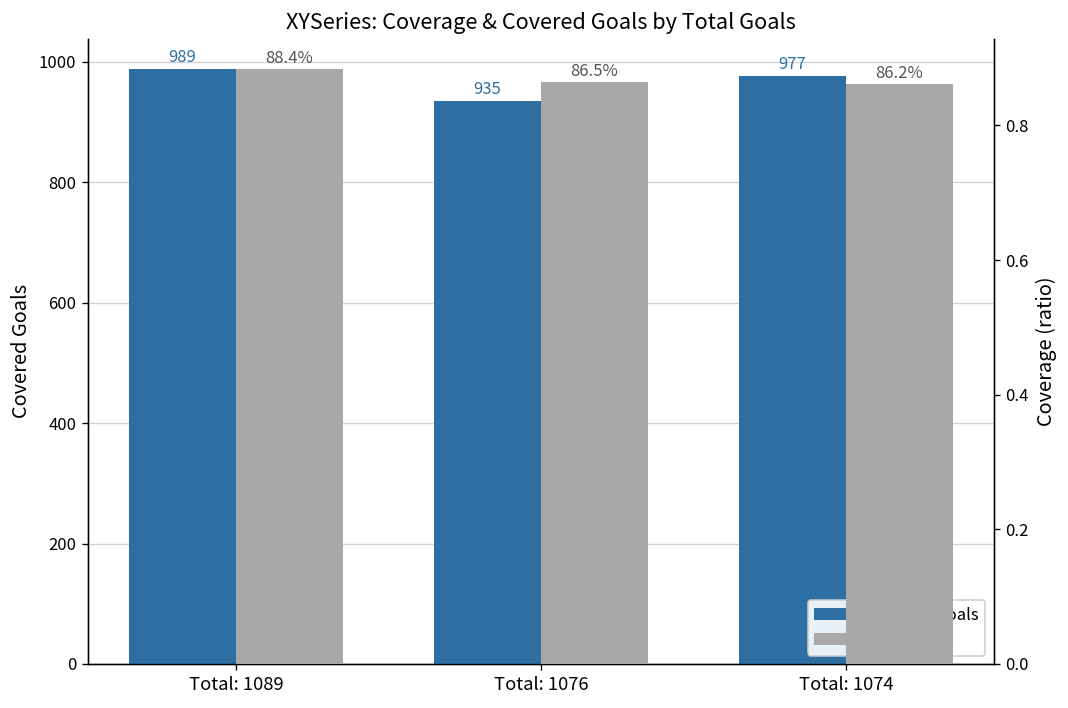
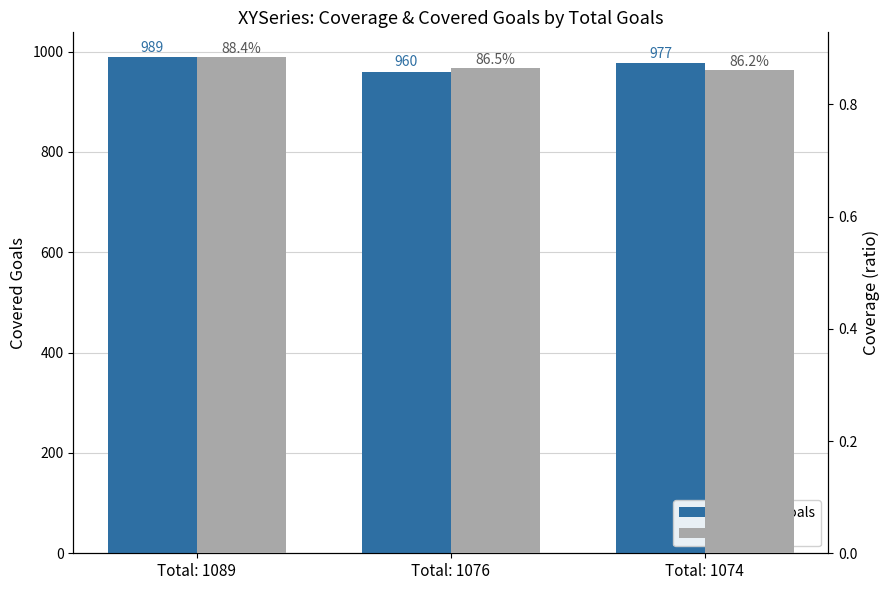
Covered_Goals, Total: 1076: 935 -> 960
